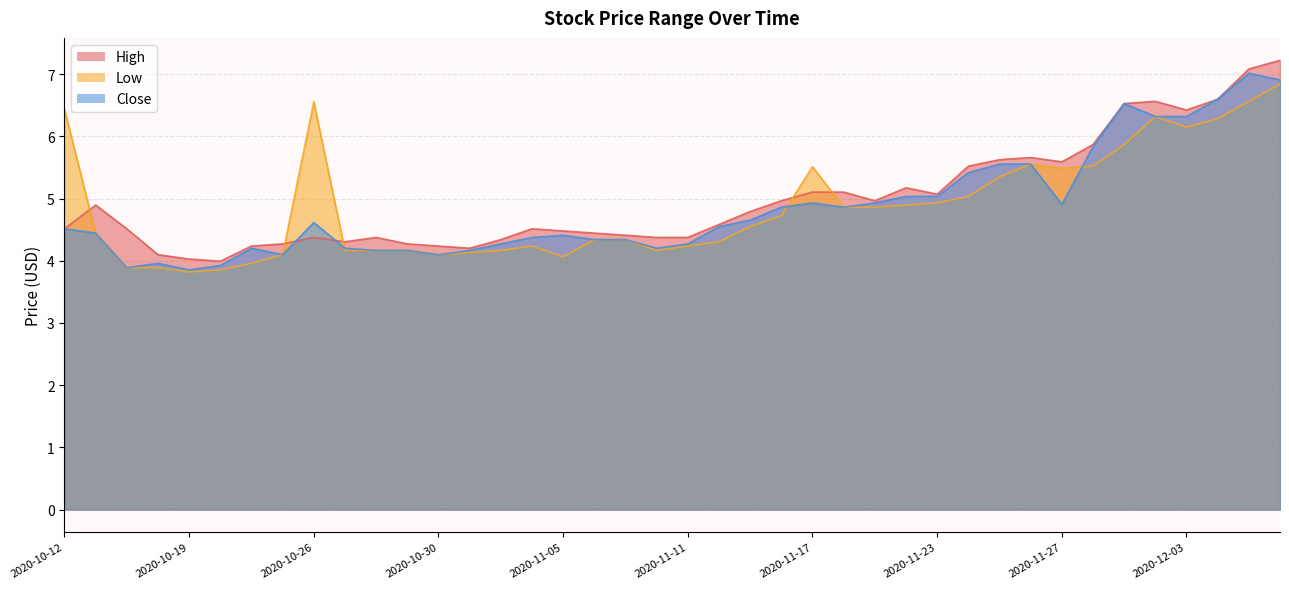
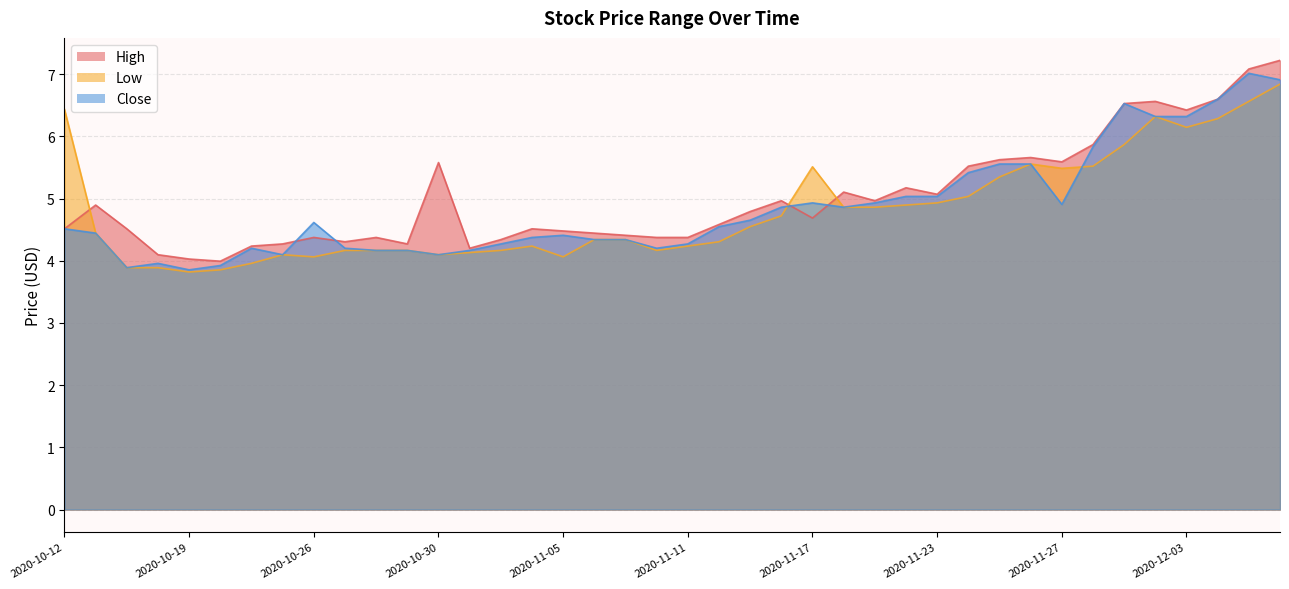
Low, 2020-10-26: 6.6 -> 4.1
High, 2020-10-30: 4.2 -> 5.6
High, 2020-11-17: 5.1 -> 4.7
